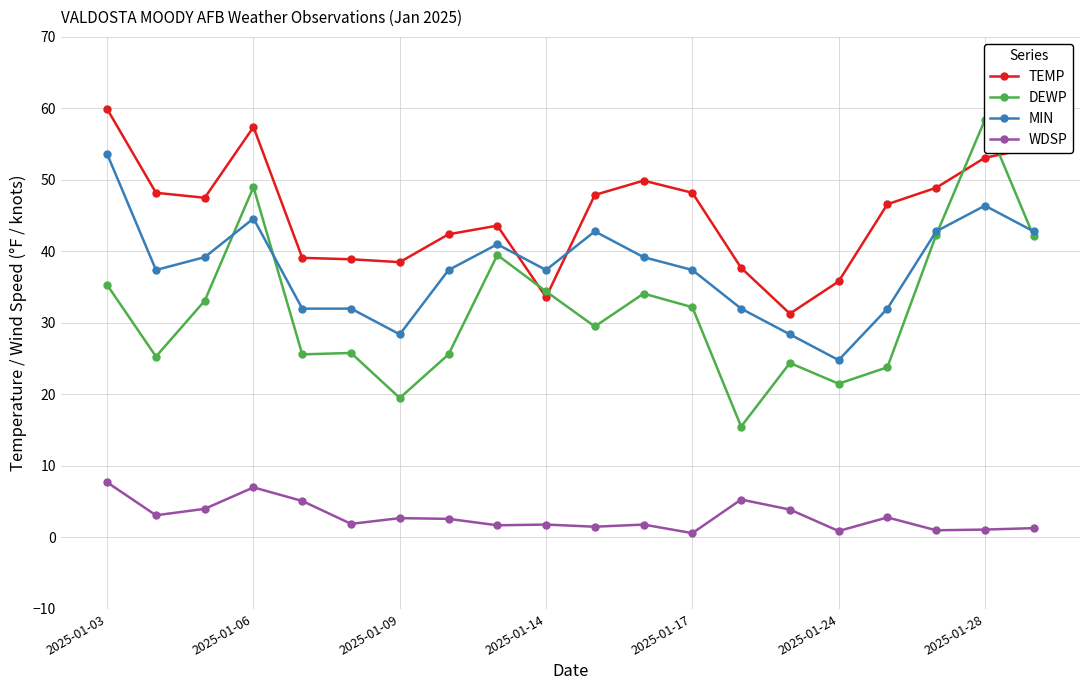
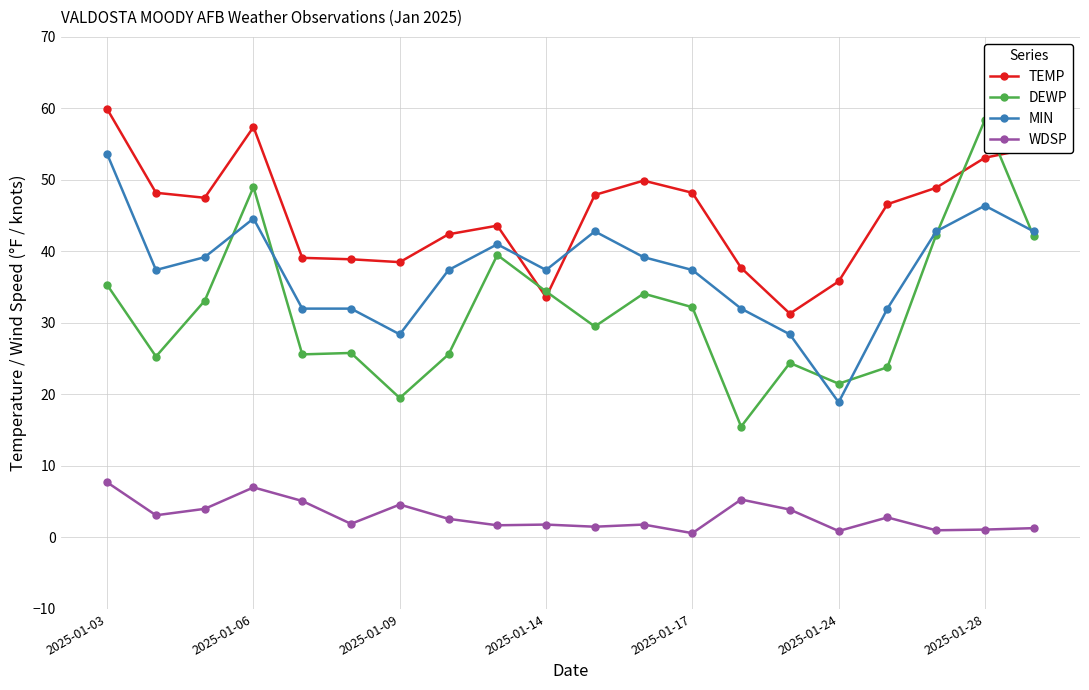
WDSP, 2025-01-09: 3 -> 5
MIN, 2025-01-24: 25 -> 19
